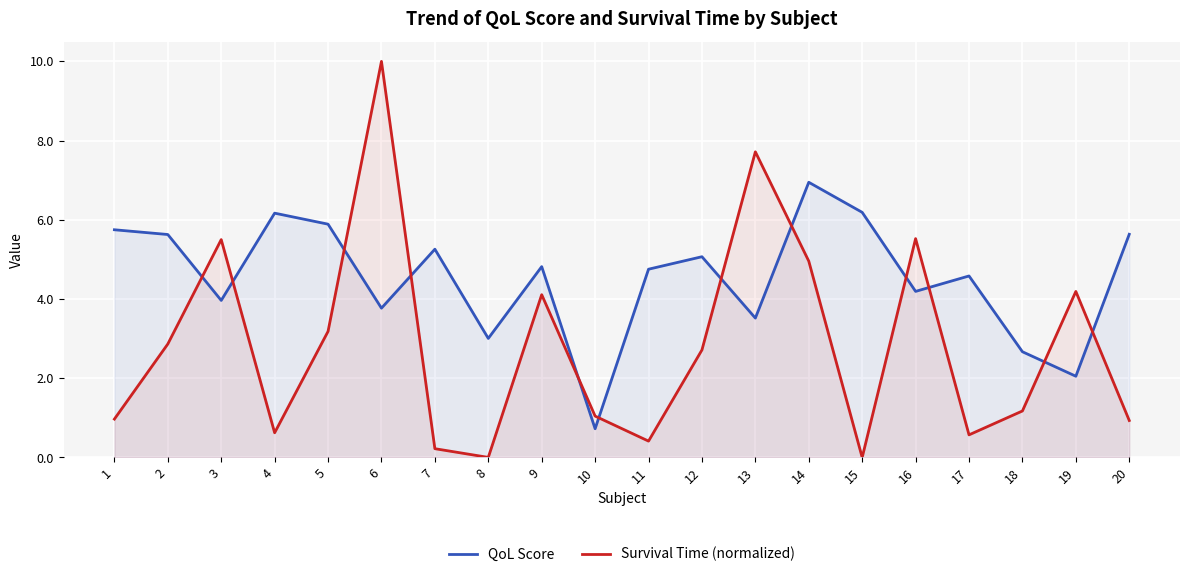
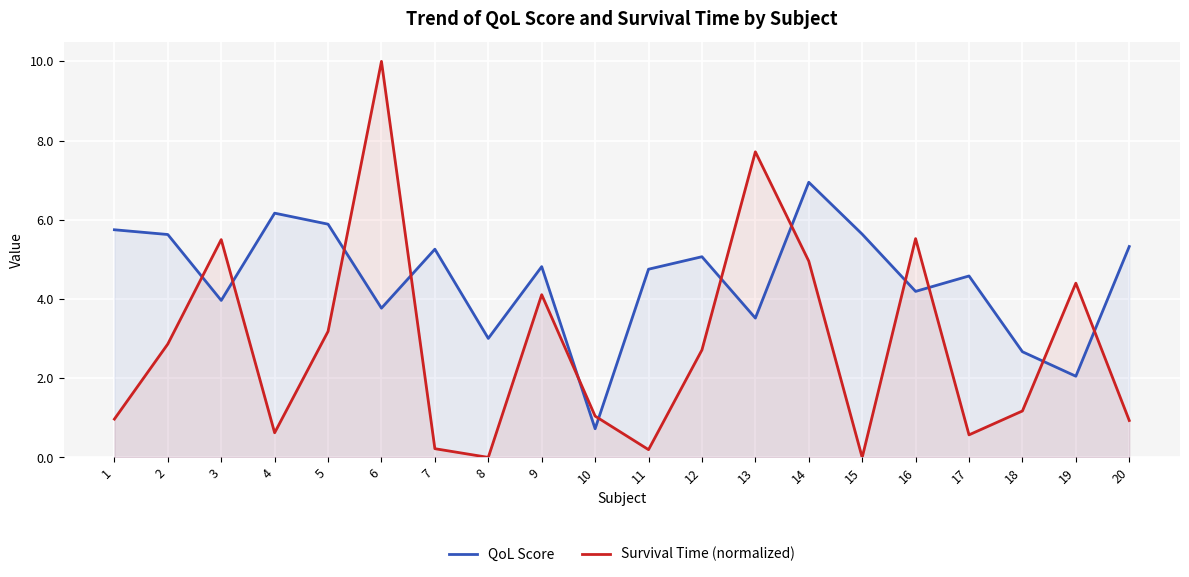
Survival Time (normalized), 11: 0.4 -> 0.2
QoL Score, 15: 6.2 -> 5.6
Survival Time (normalized), 19: 4.2 -> 4.4
QoL Score, 20: 5.6 -> 5.3
